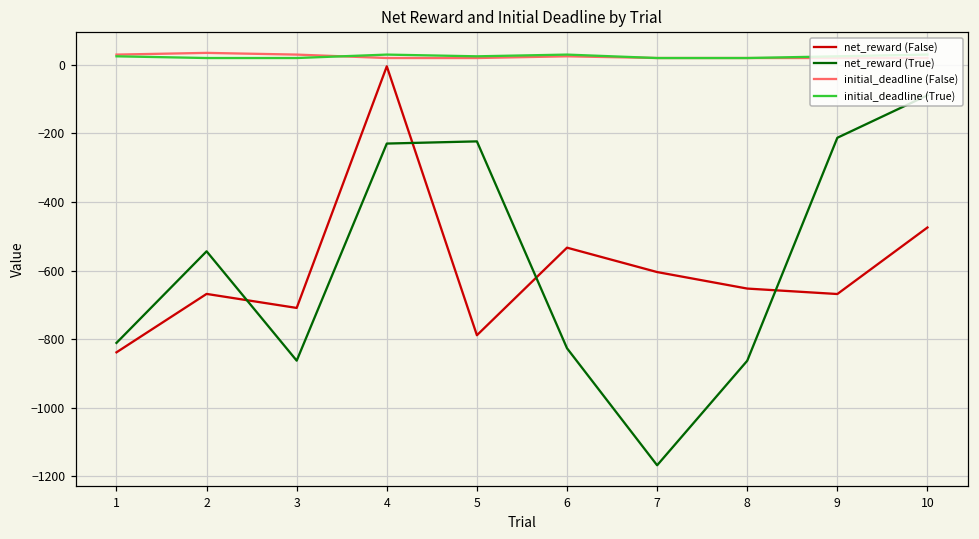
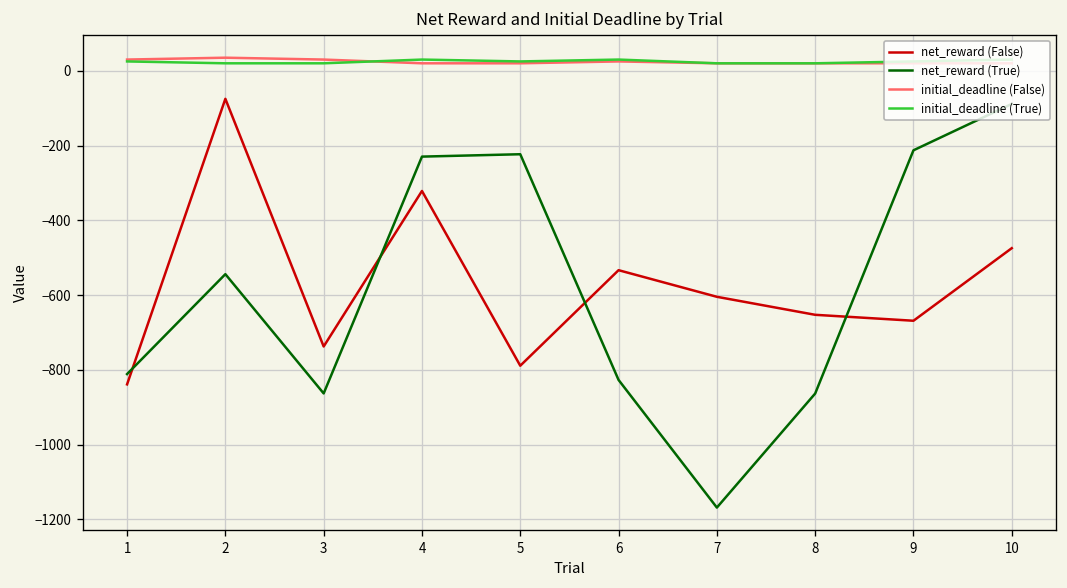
net_reward (False), 2: -670 -> -80
net_reward (False), 3: -710 -> -740
net_reward (False), 4: 0 -> -320
